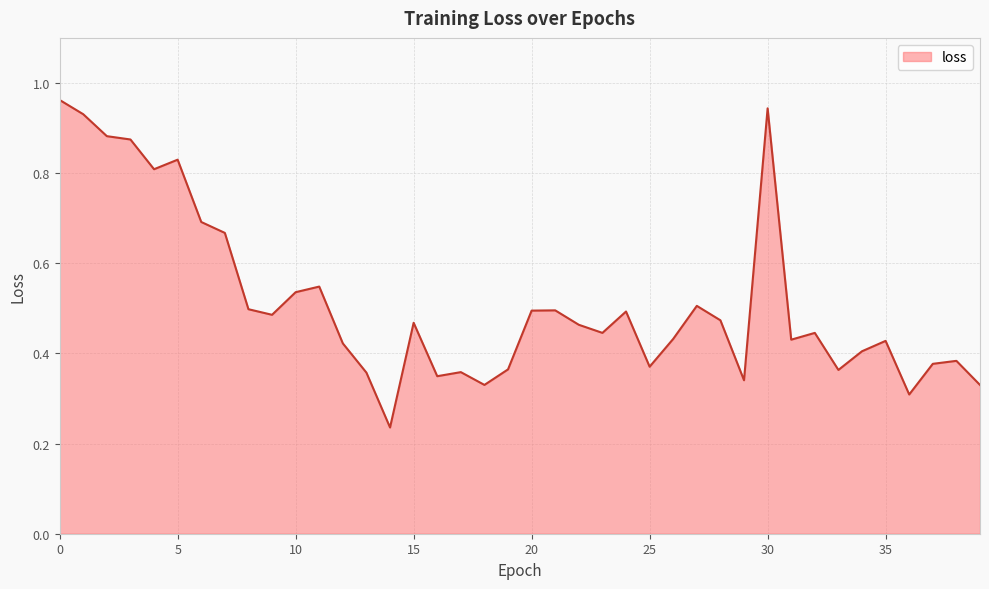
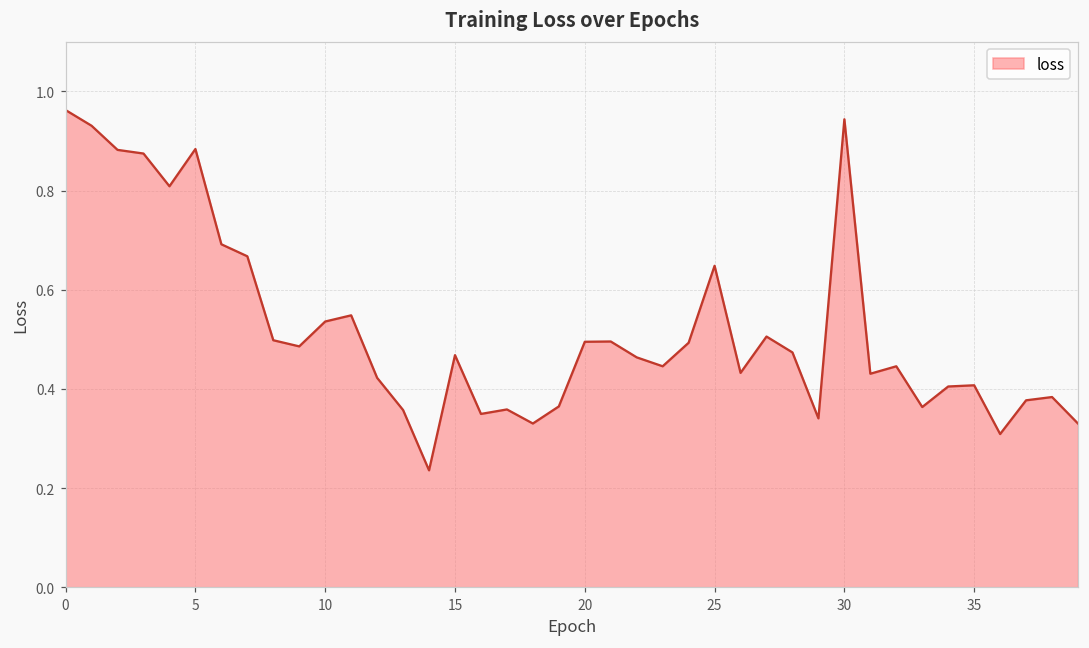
5: 0.83 -> 0.88
25: 0.37 -> 0.65
35: 0.43 -> 0.41
